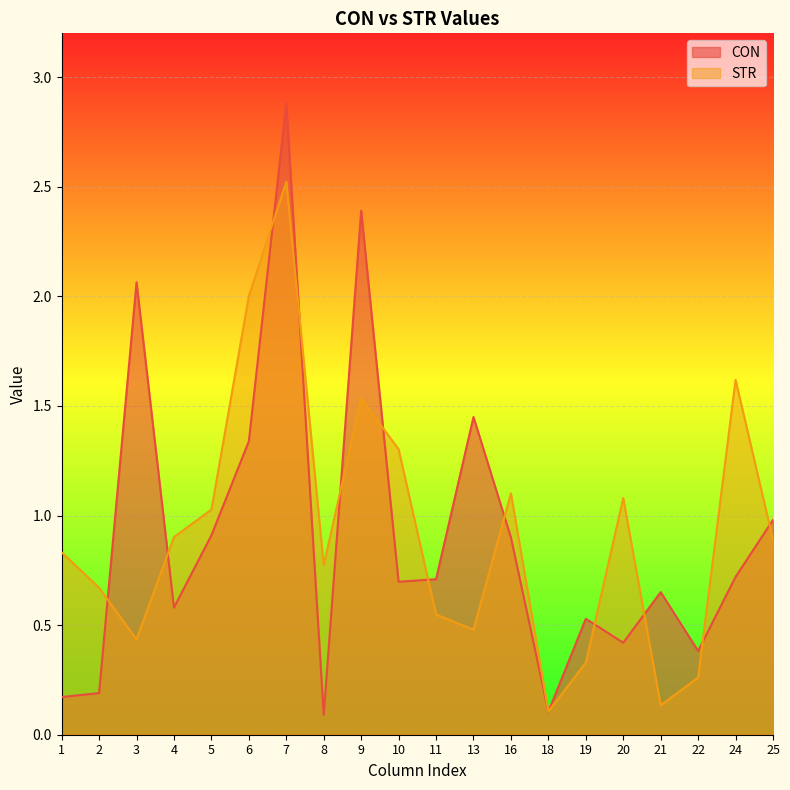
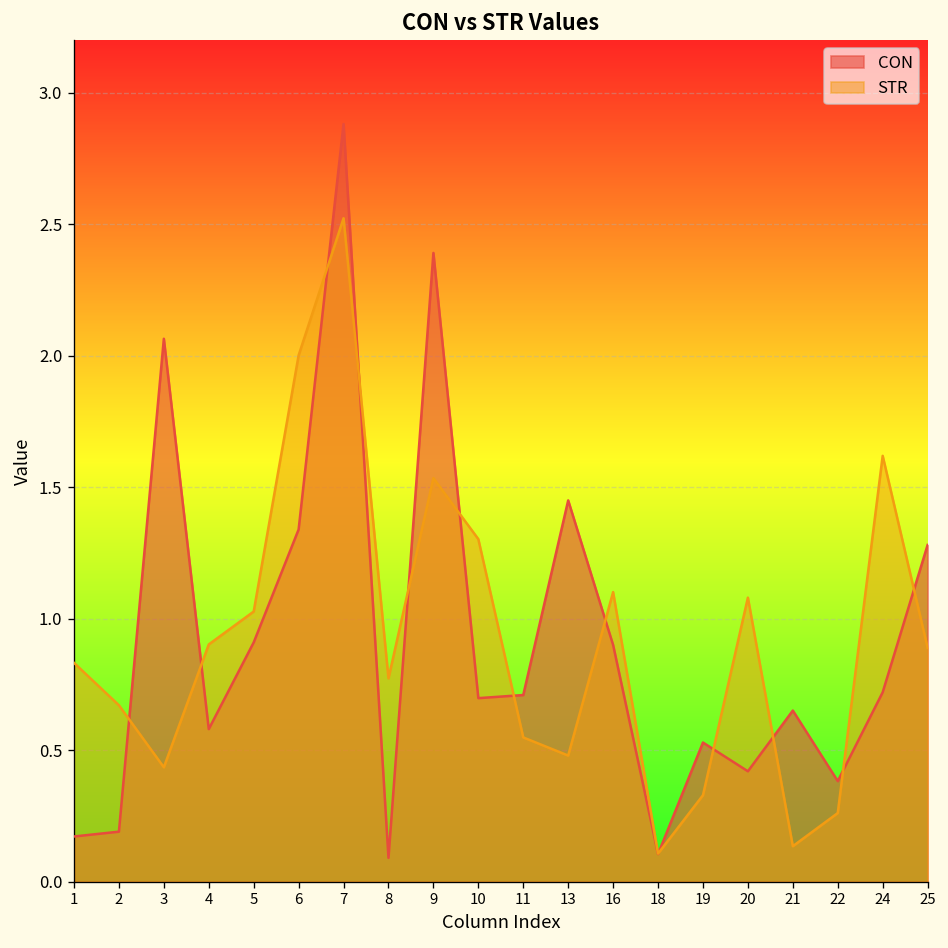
CON, 25: 0.98 -> 1.28
